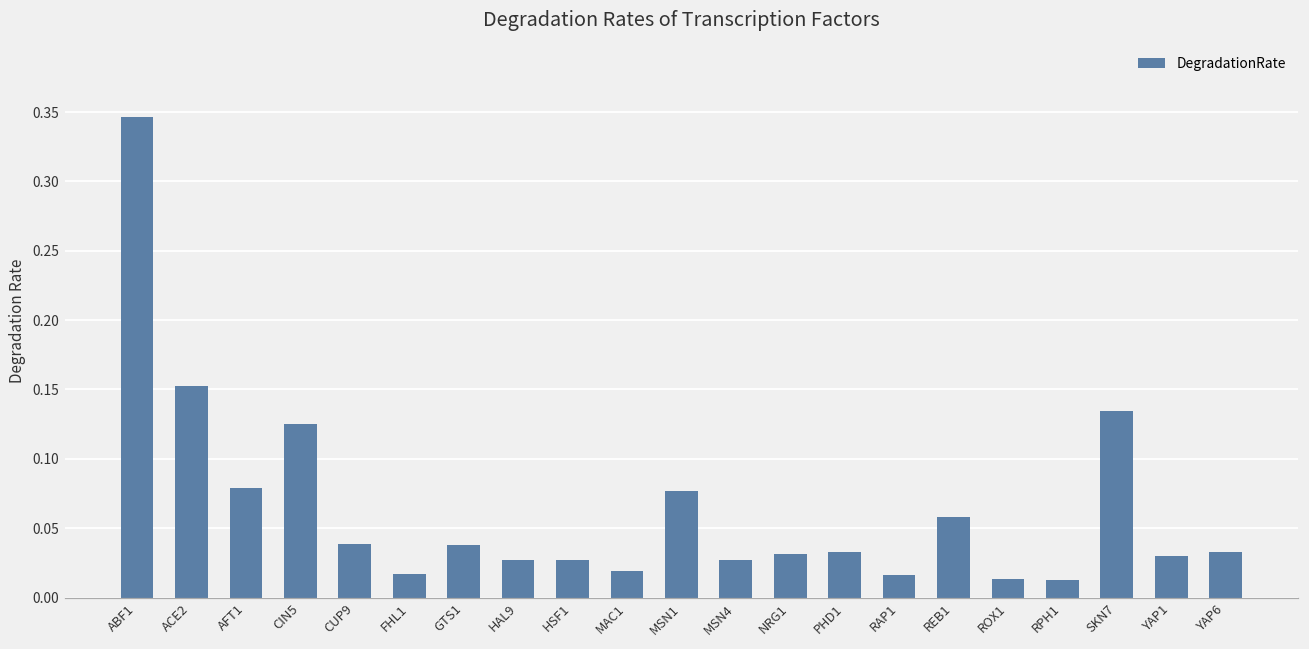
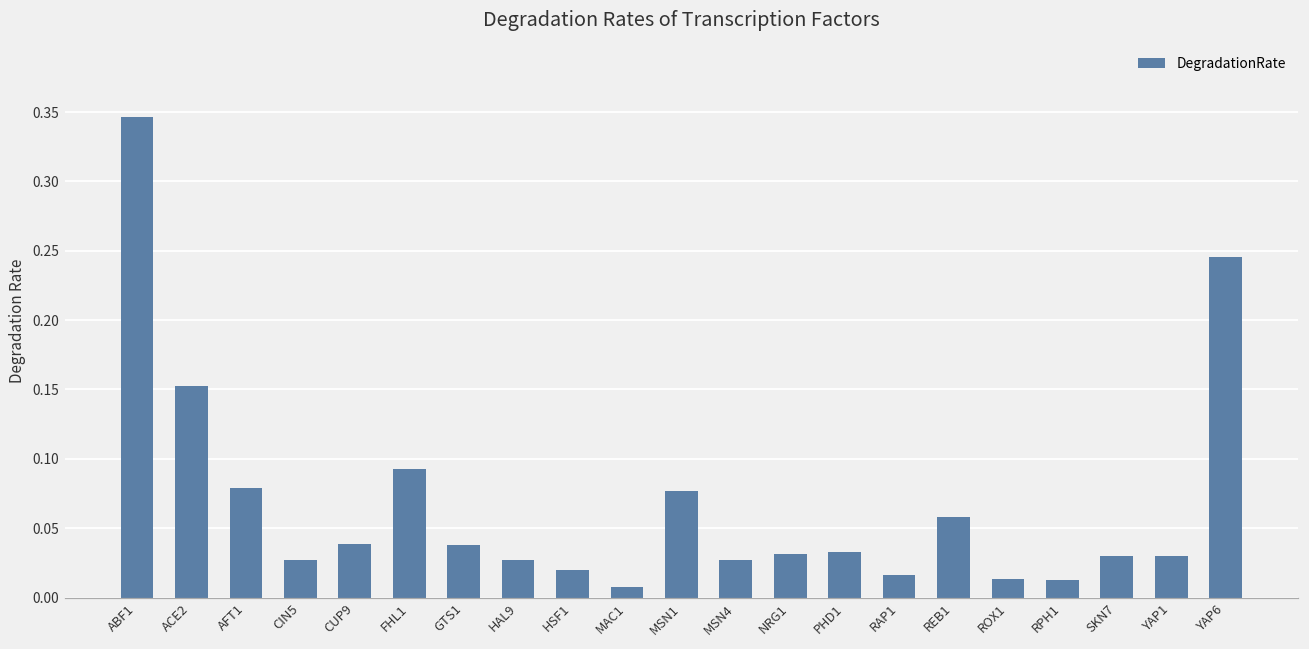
CIN5: 0.125 -> 0.027
FHL1: 0.017 -> 0.093
HSF1: 0.027 -> 0.020
MAC1: 0.019 -> 0.007
SKN7: 0.134 -> 0.030
YAP6: 0.033 -> 0.245
